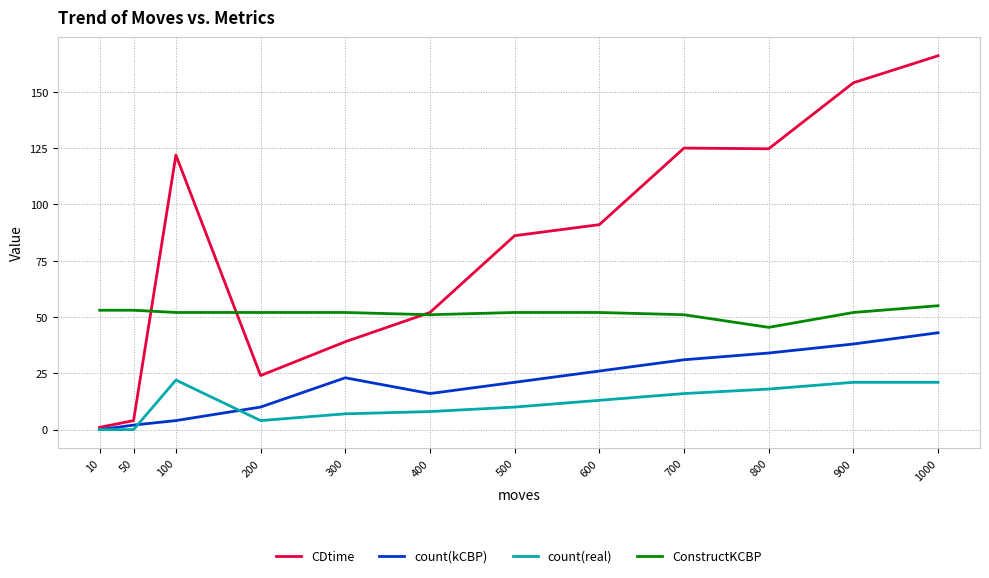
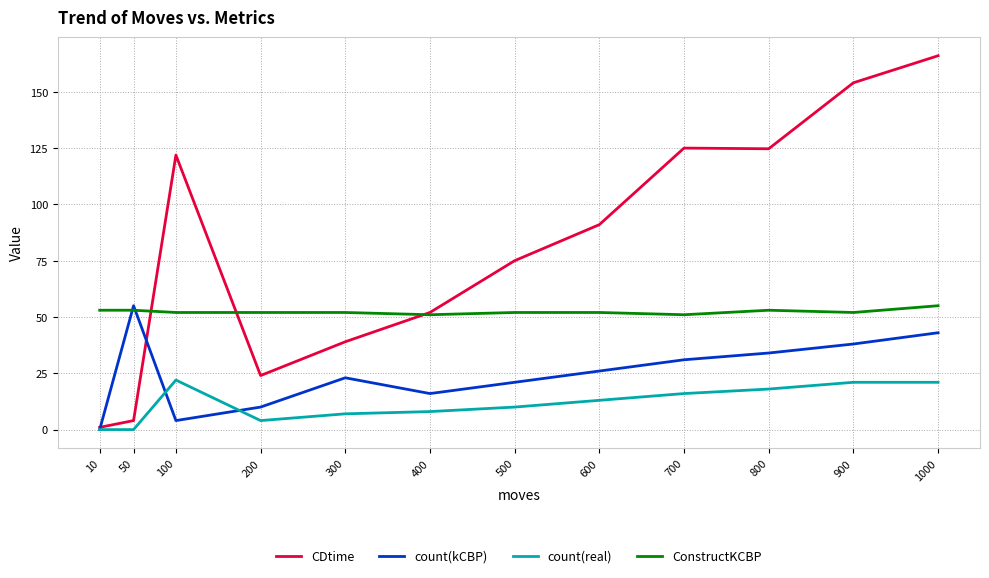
count(kCBP), 50: 2 -> 55
CDtime, 500: 86 -> 75
ConstructKCBP, 800: 45 -> 53
